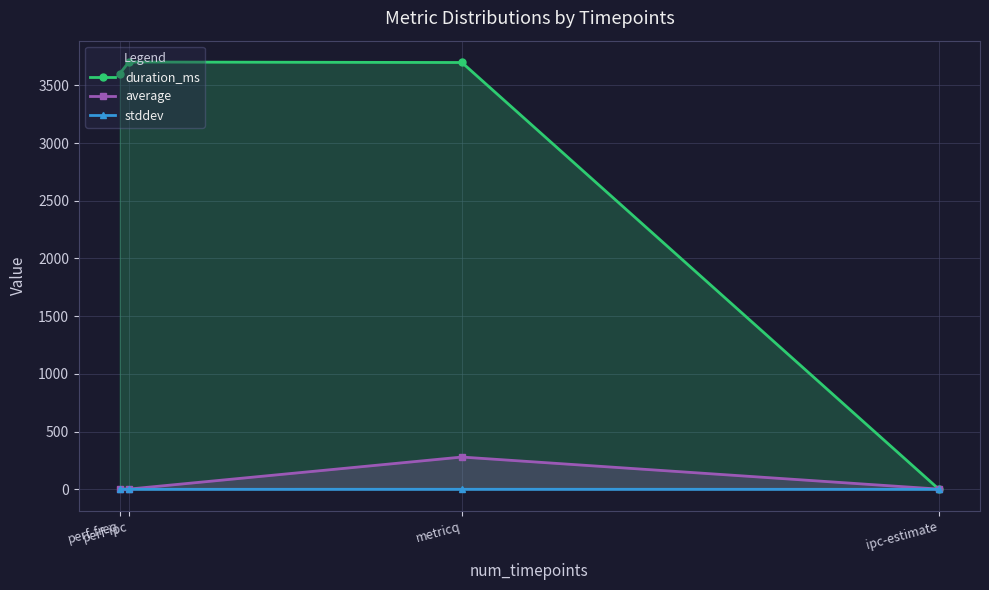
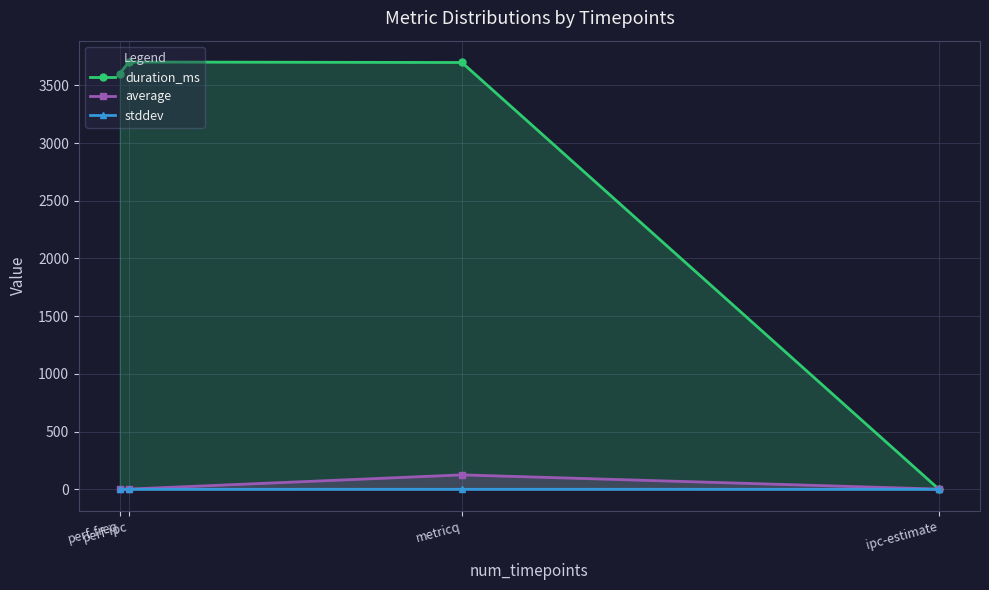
average, metricq: 280 -> 130
